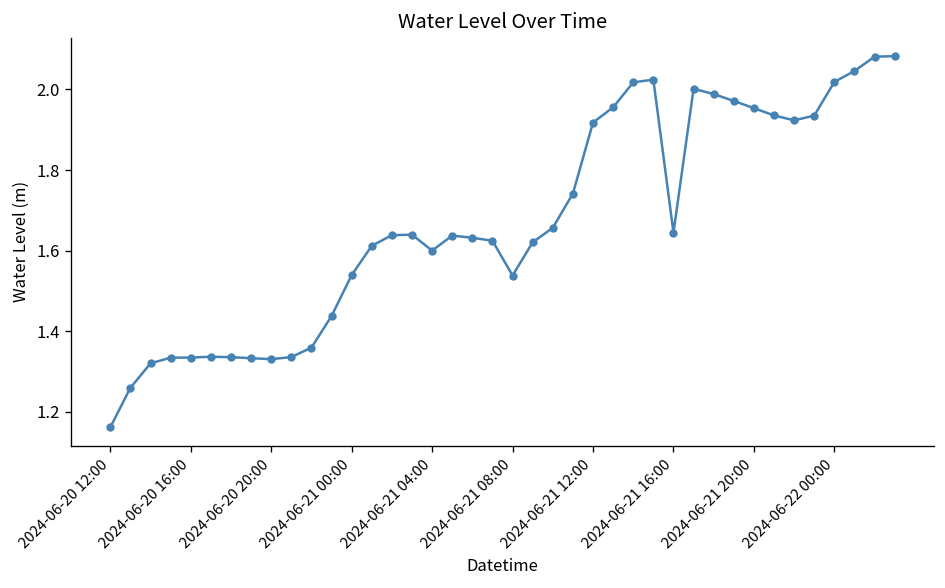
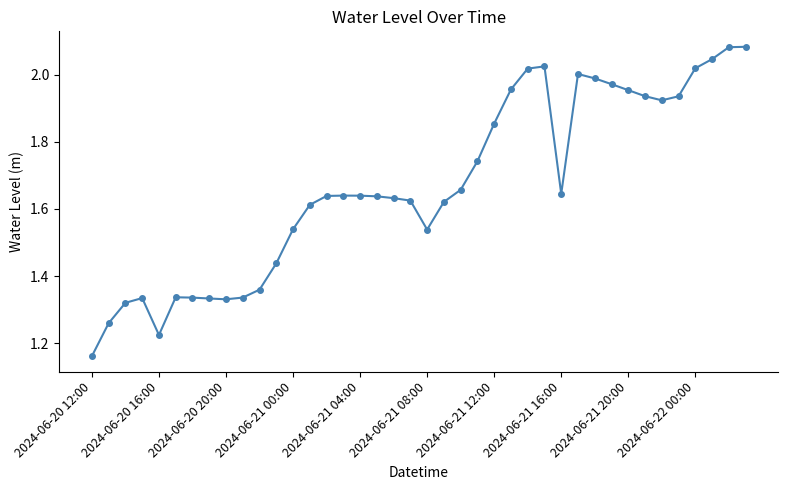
2024-06-20 16:00: 1.33 -> 1.22
2024-06-21 04:00: 1.60 -> 1.64
2024-06-21 12:00: 1.92 -> 1.85
